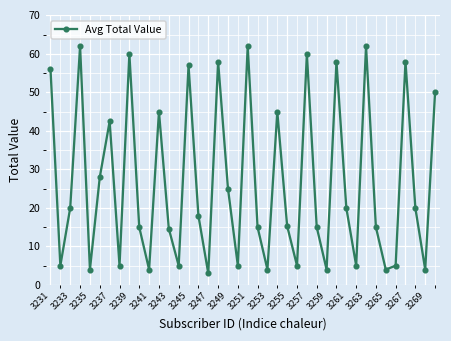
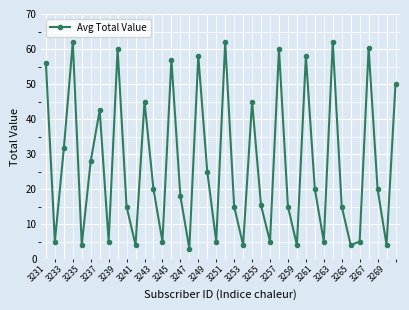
3233: 20 -> 32
3243: 15 -> 20
3267: 58 -> 60
